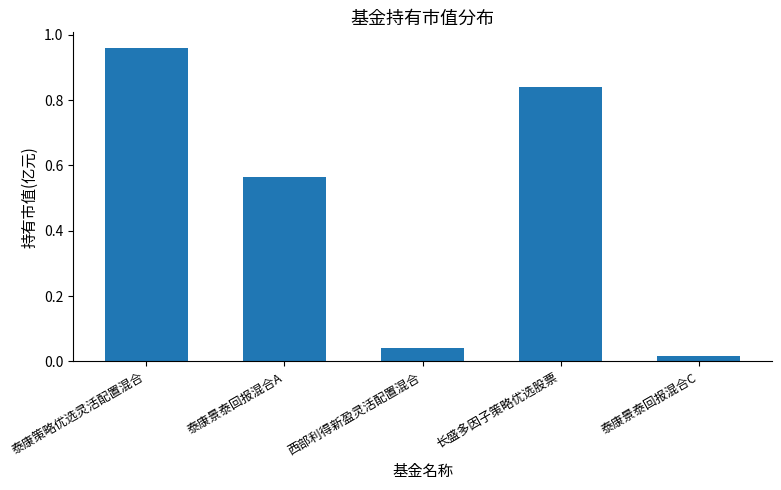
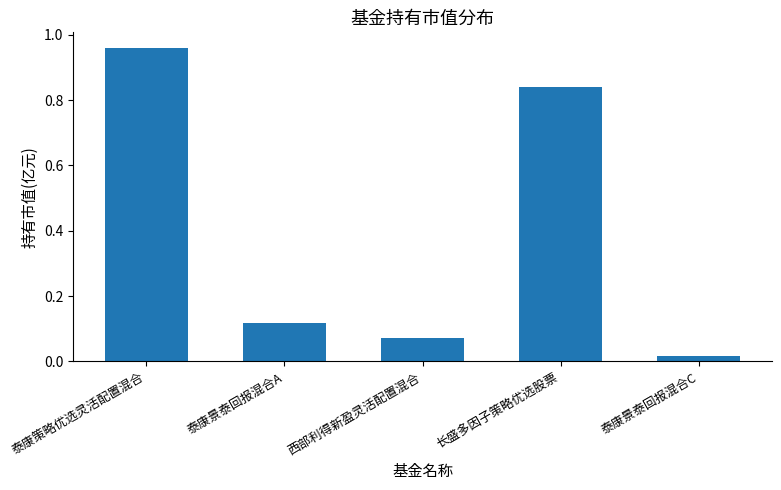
泰康景泰回报混合A: 0.56 -> 0.12
西部利得新盈灵活配置混合: 0.04 -> 0.07
